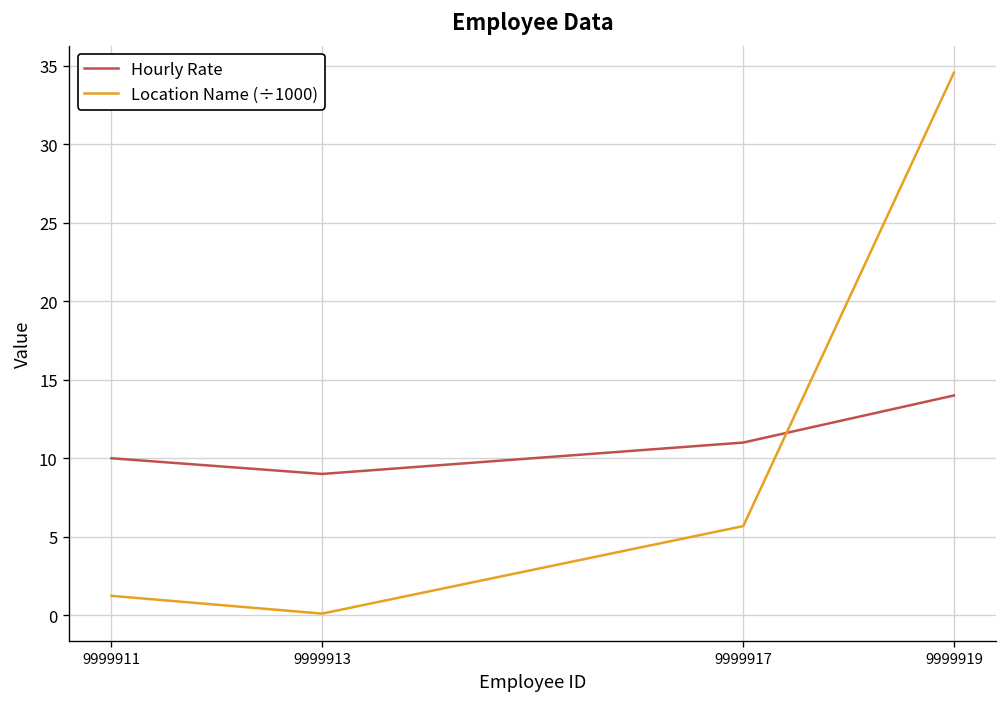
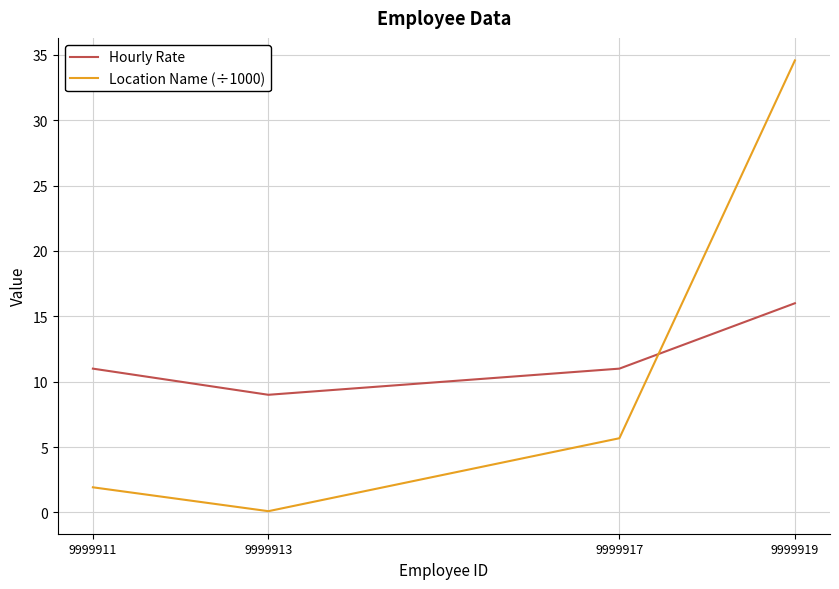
Hourly Rate, 9999911: 10 -> 11
Location Name (÷1000), 9999911: 1.2 -> 1.9
Hourly Rate, 9999919: 14 -> 16
